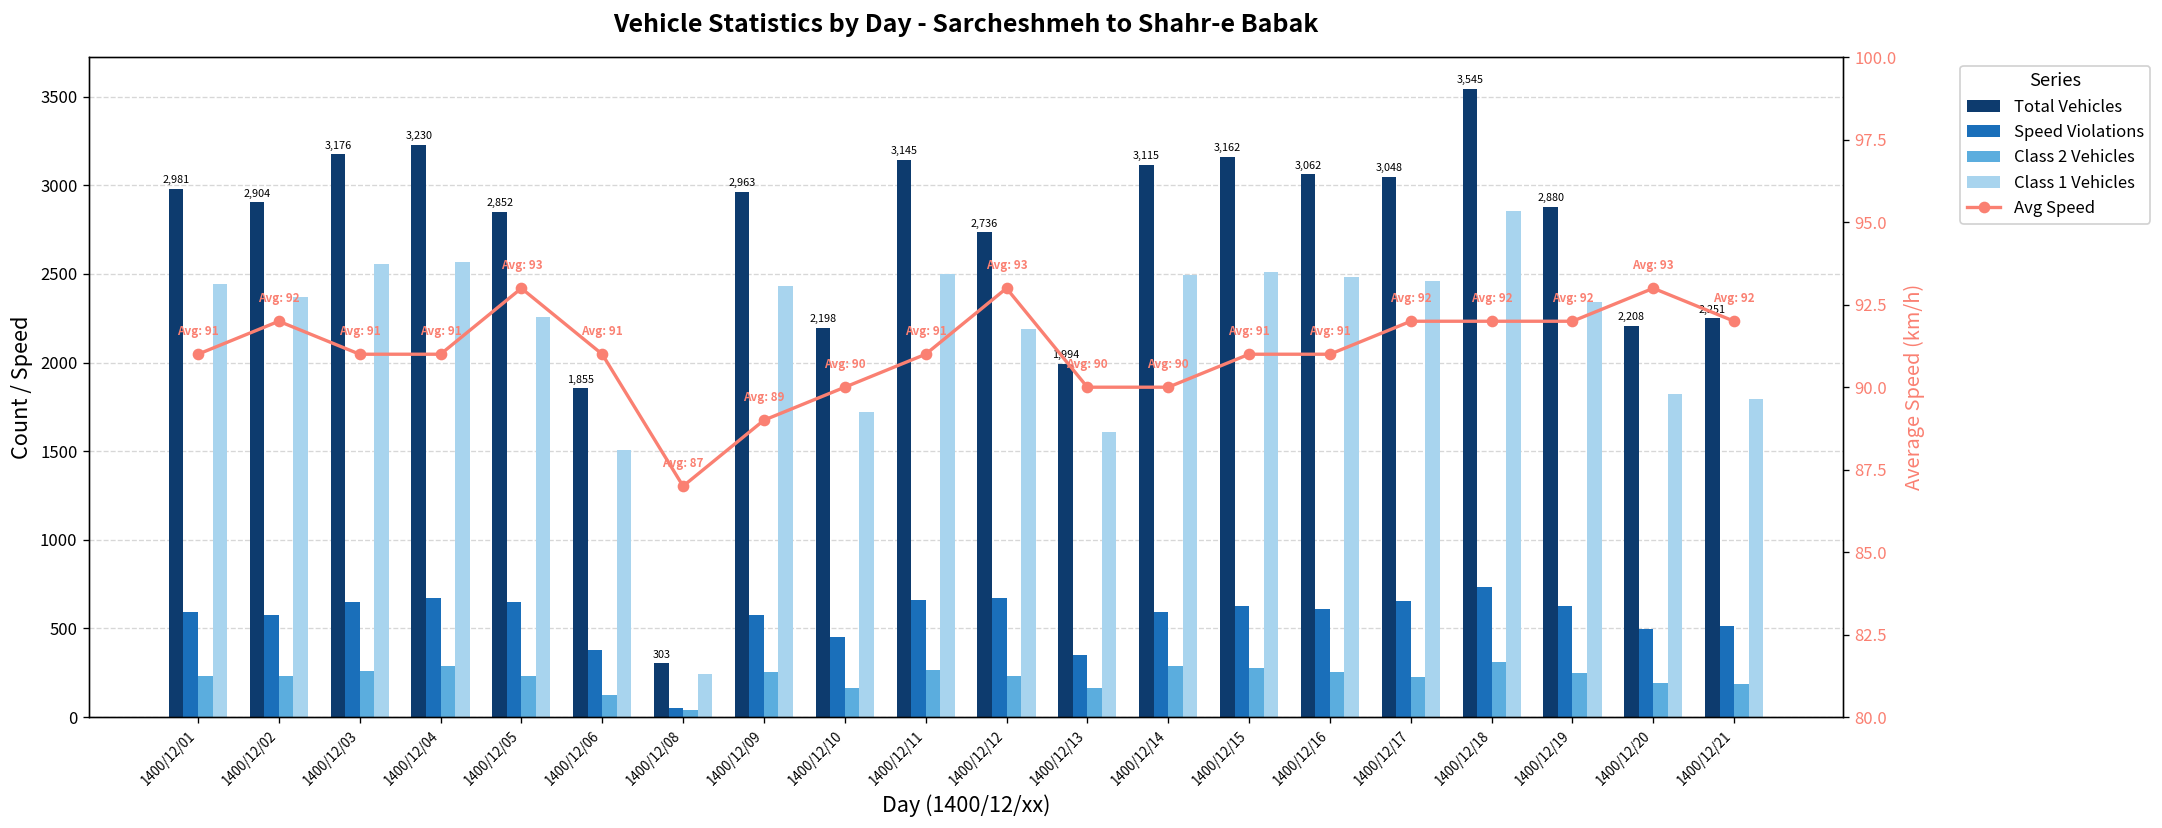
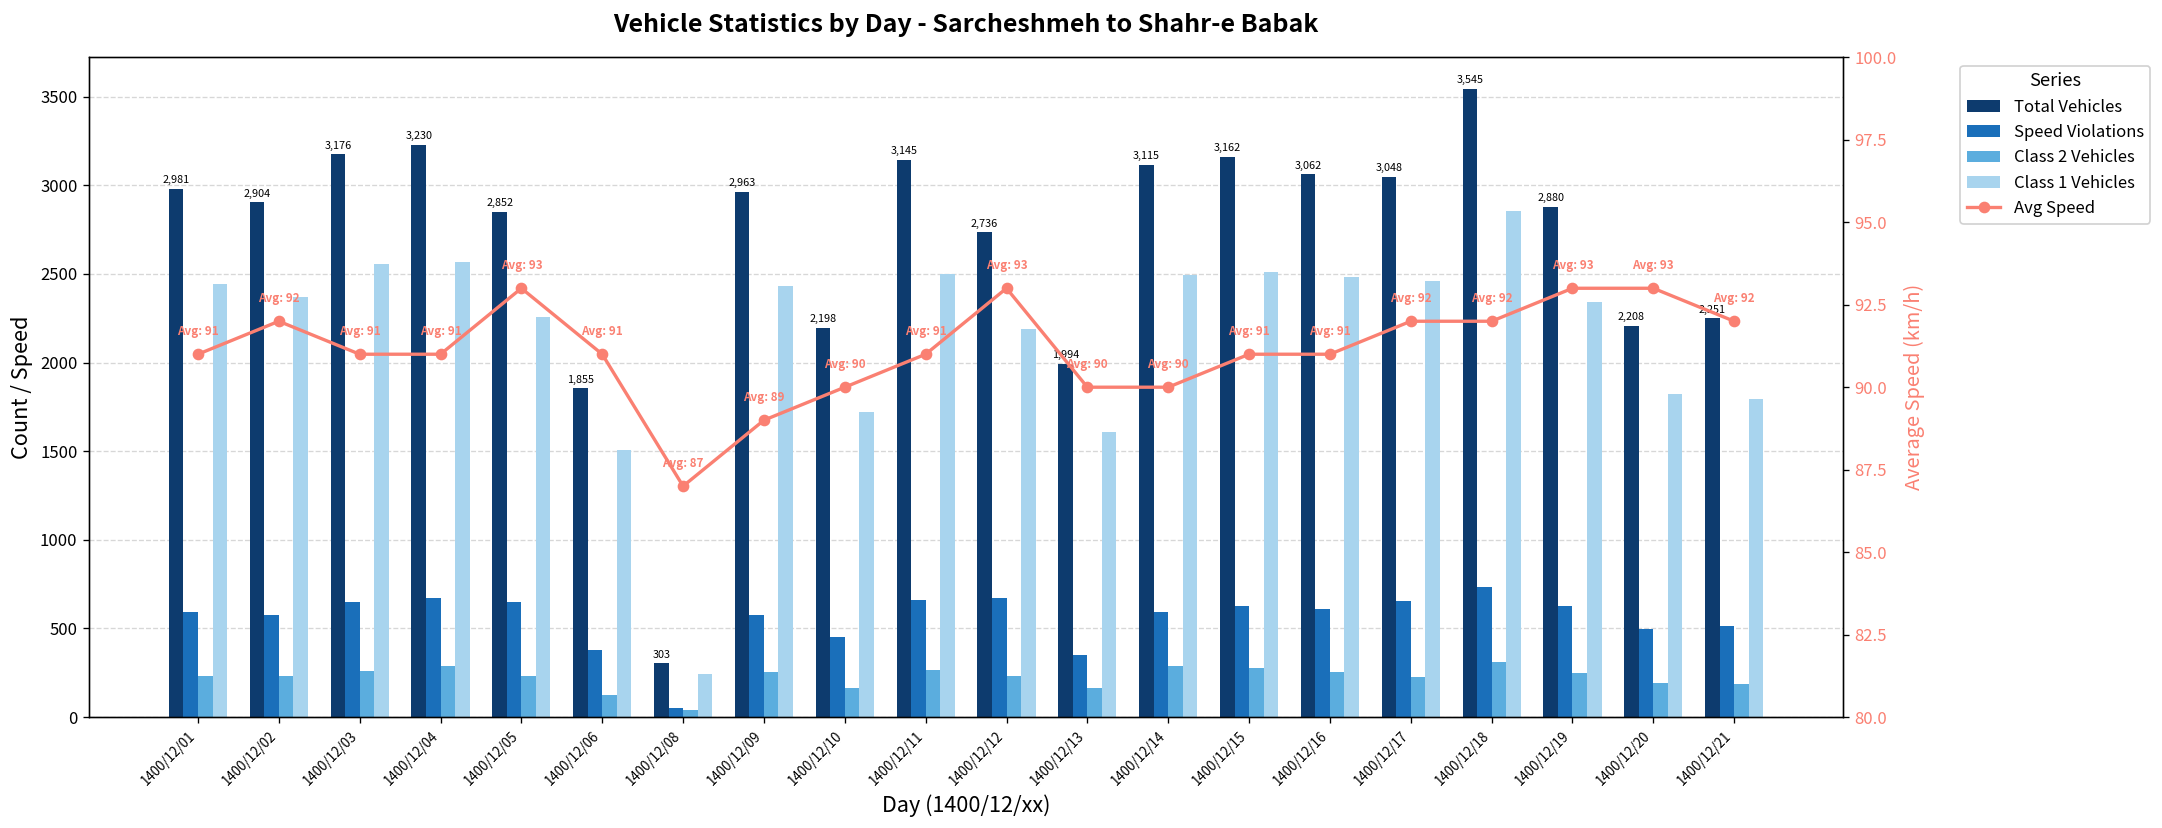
Avg Speed, 1400/12/19: 92 -> 93
